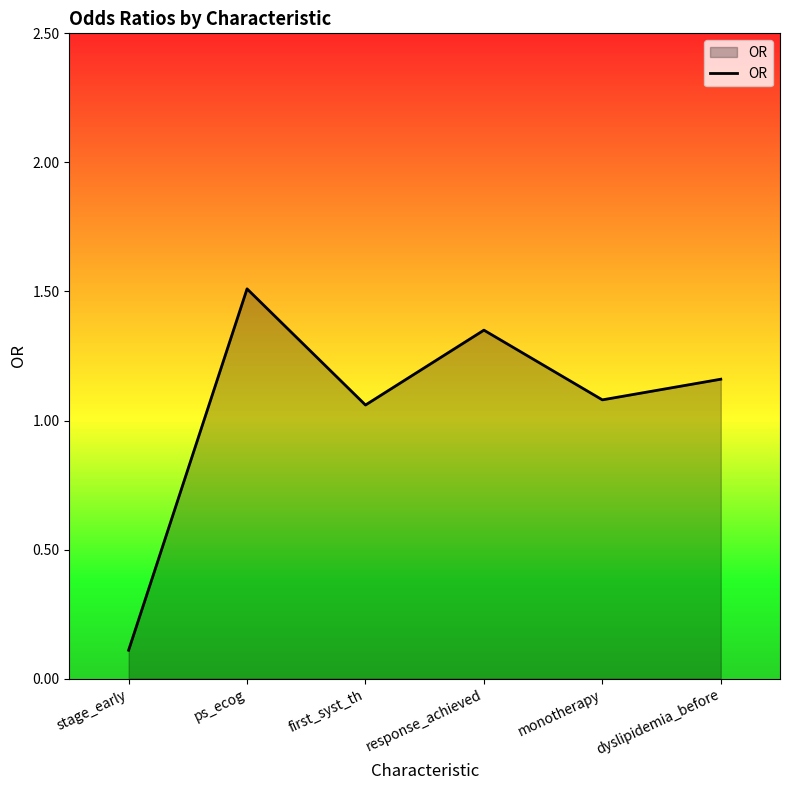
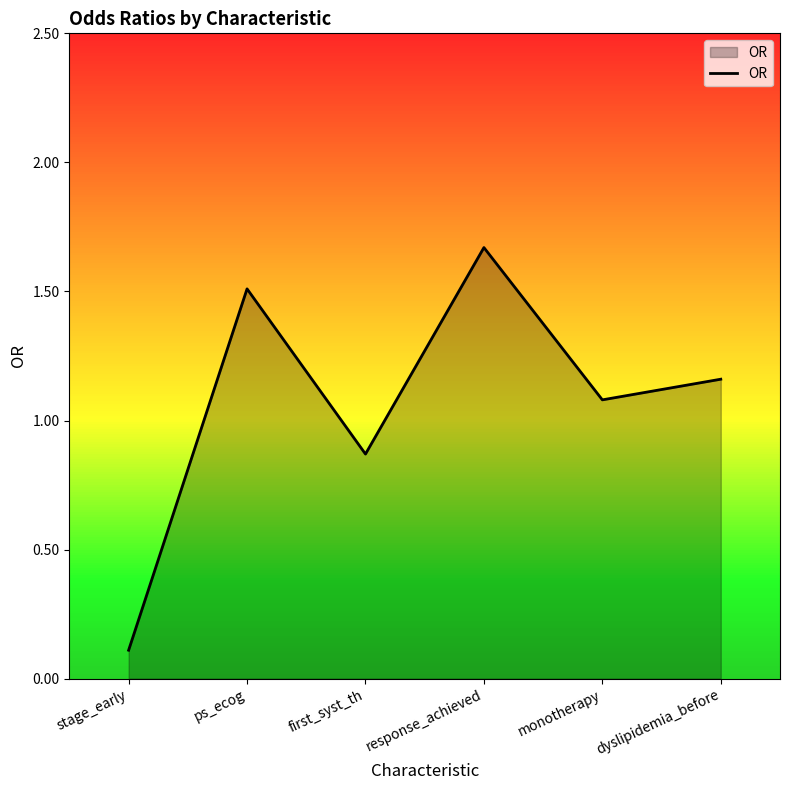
OR, first_syst_th: 1.06 -> 0.87
OR, response_achieved: 1.35 -> 1.67
